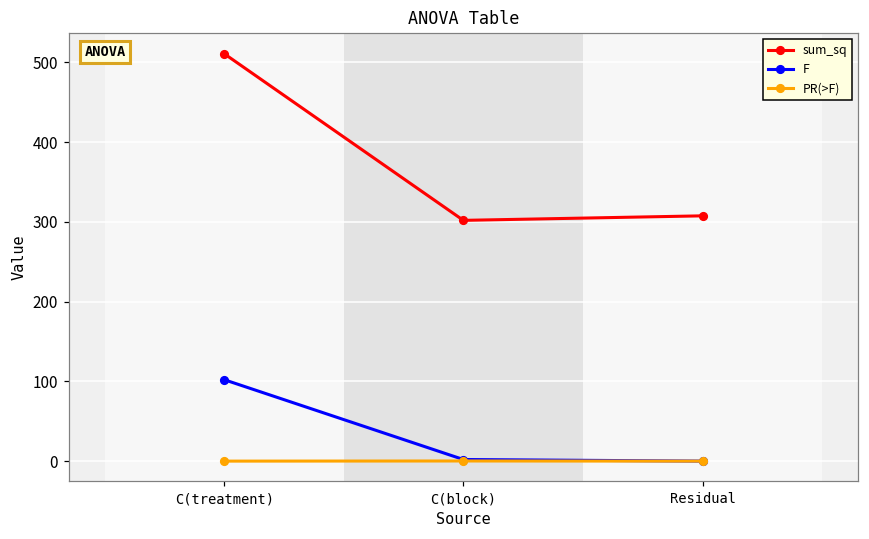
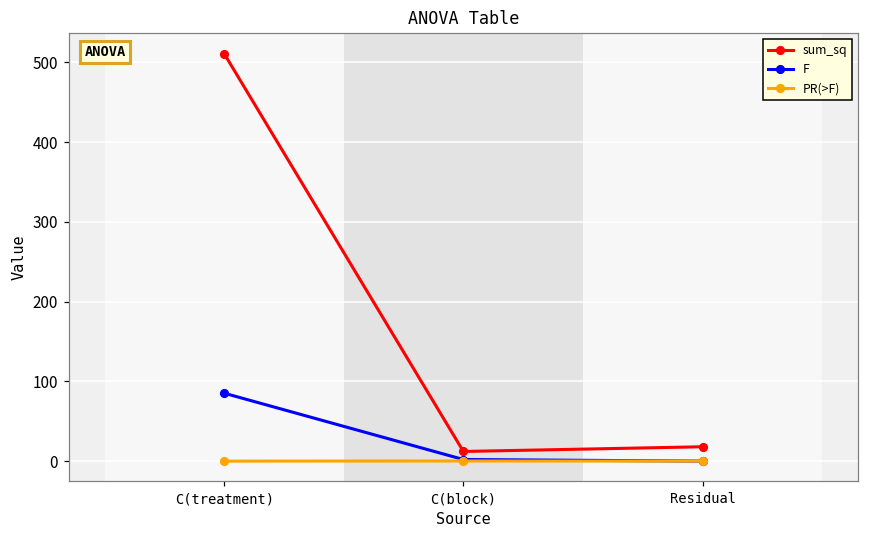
F, C(treatment): 100 -> 90
sum_sq, C(block): 300 -> 10
sum_sq, Residual: 310 -> 20
